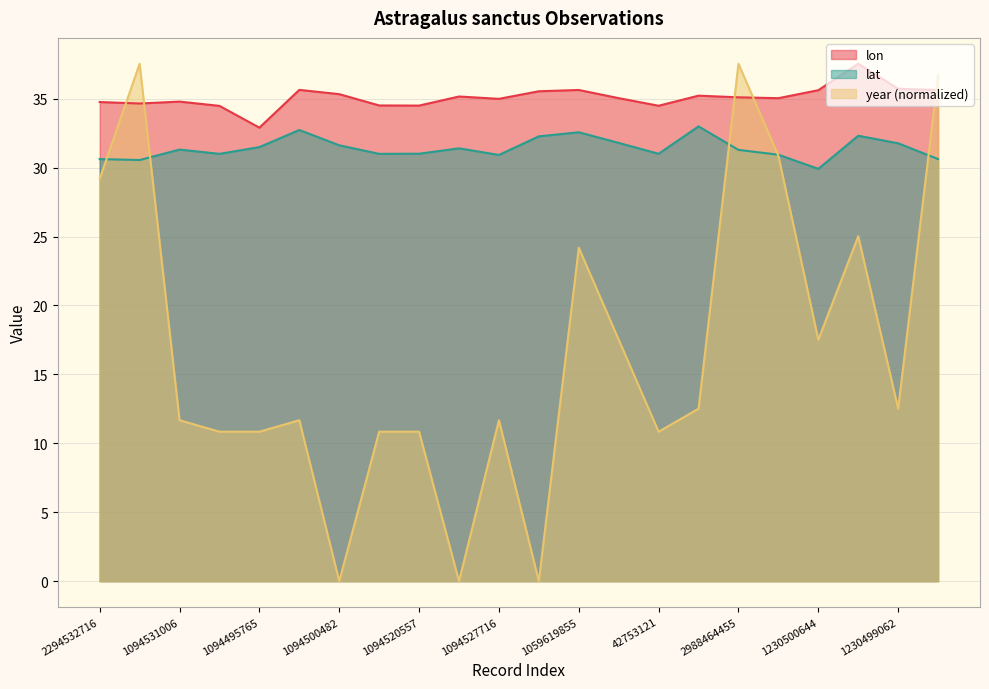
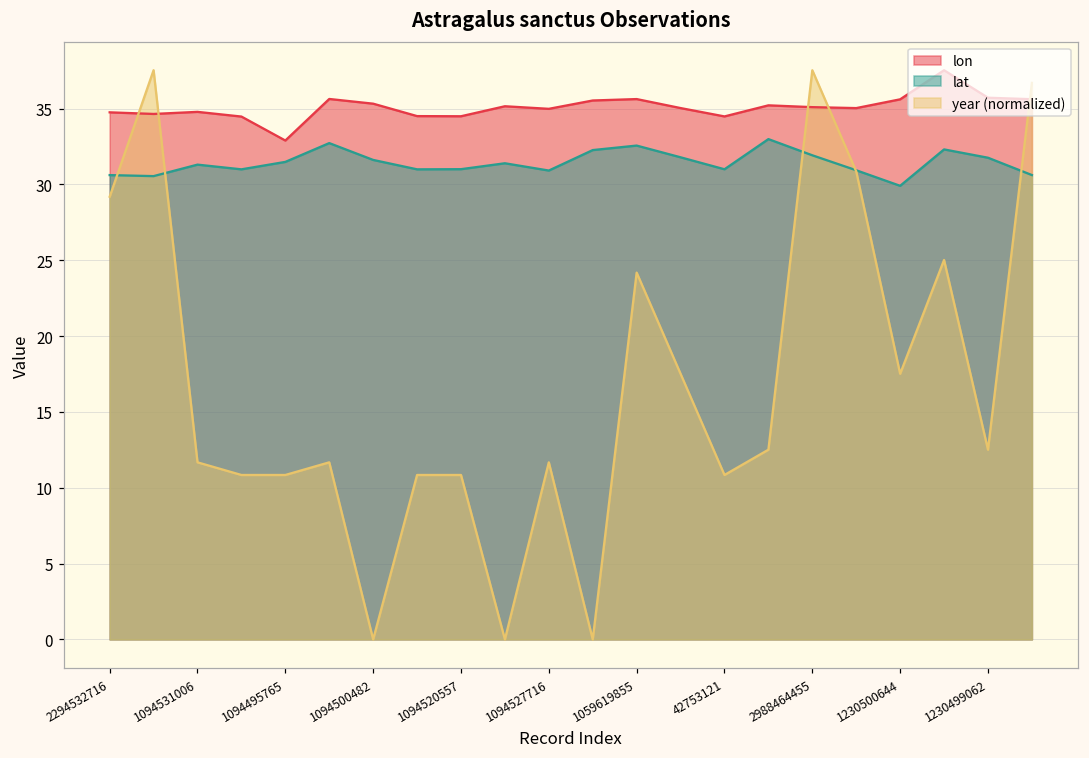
lat, 2988464455: 31.3 -> 31.9
